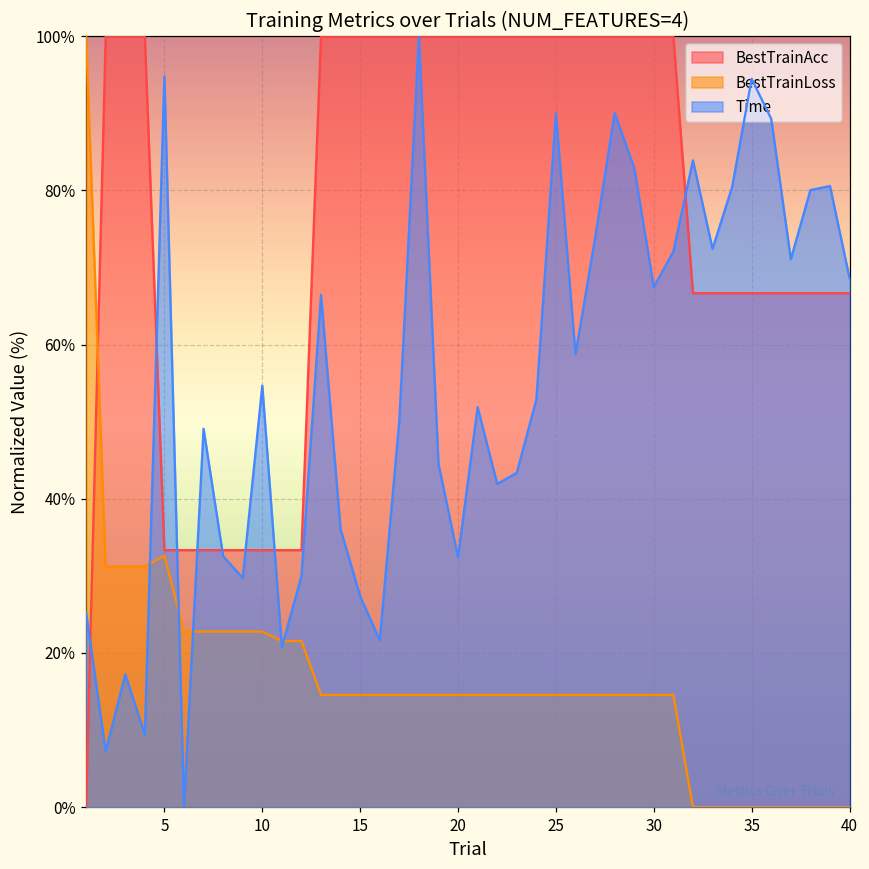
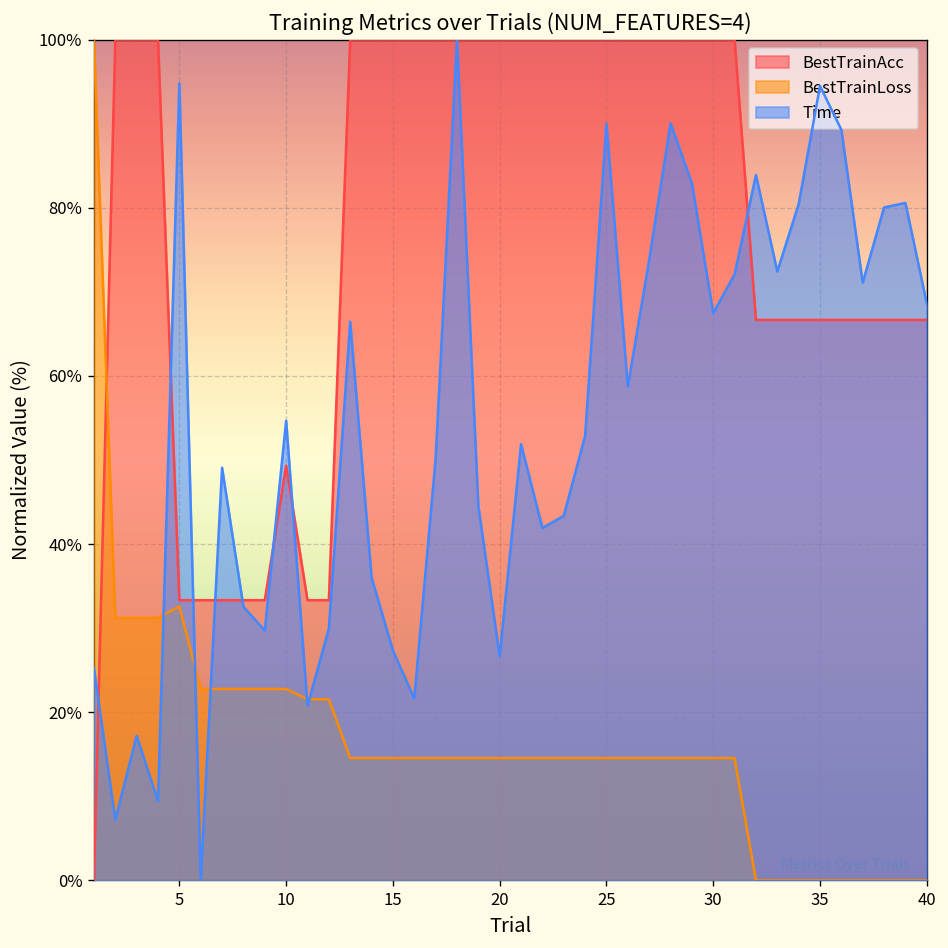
BestTrainAcc, 10: 33% -> 49%
Time, 20: 32% -> 27%
